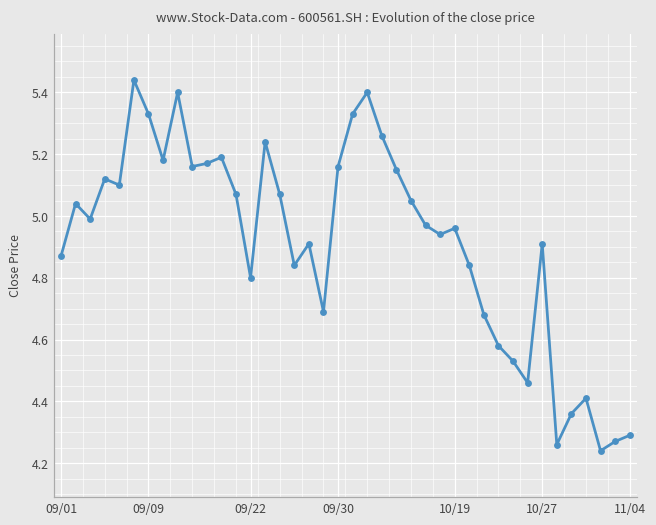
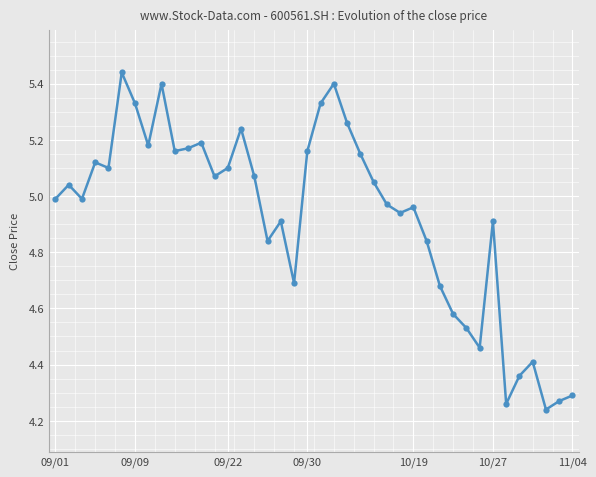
09/01: 4.87 -> 4.99
09/22: 4.8 -> 5.1
